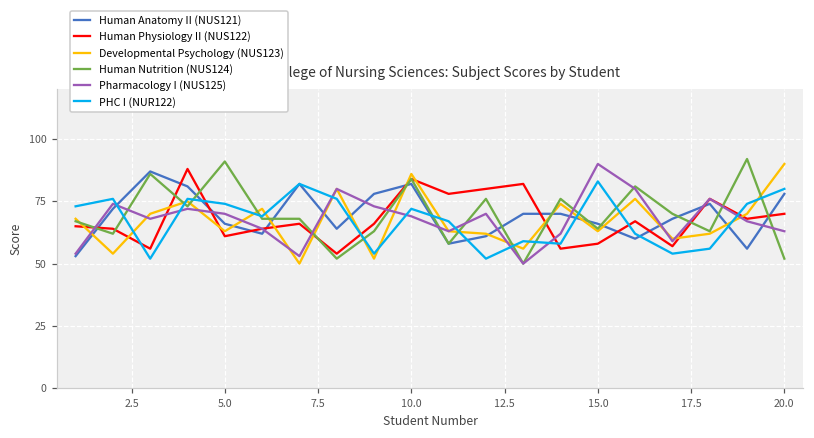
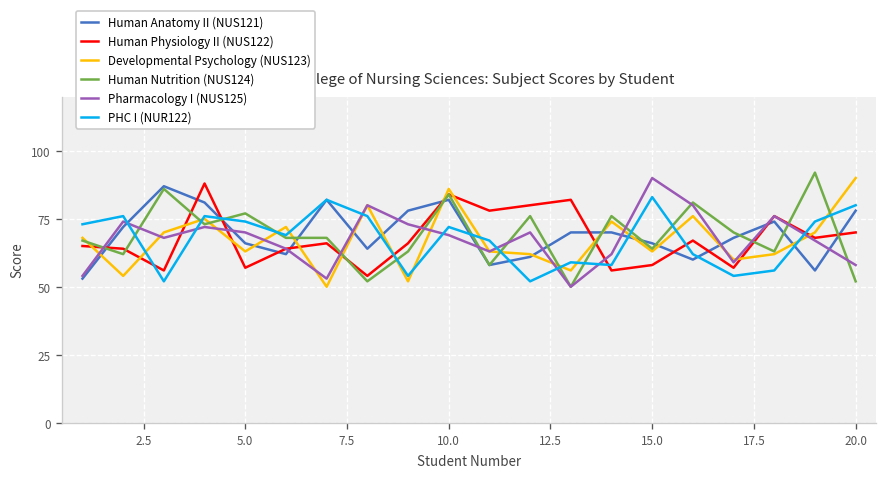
Human Physiology II (NUS122), 5.0: 61 -> 57
Human Nutrition (NUS124), 5.0: 91 -> 77
Pharmacology I (NUS125), 20.0: 63 -> 58
